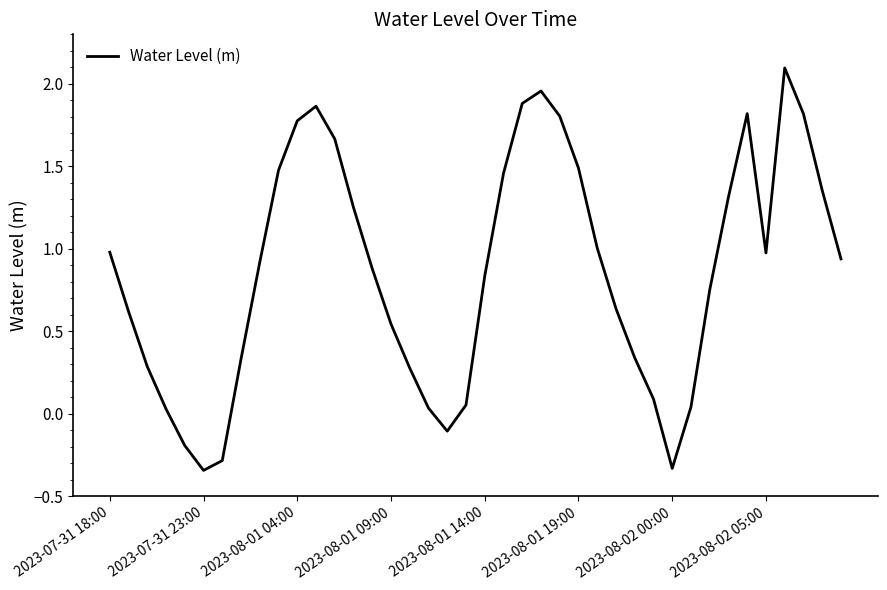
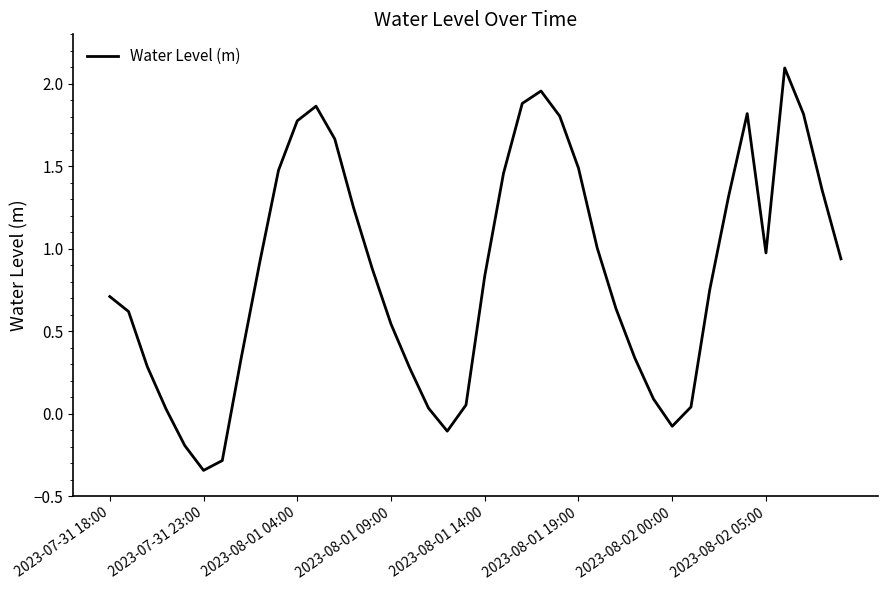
2023-07-31 18:00: 0.98 -> 0.71
2023-08-02 00:00: -0.33 -> -0.08
